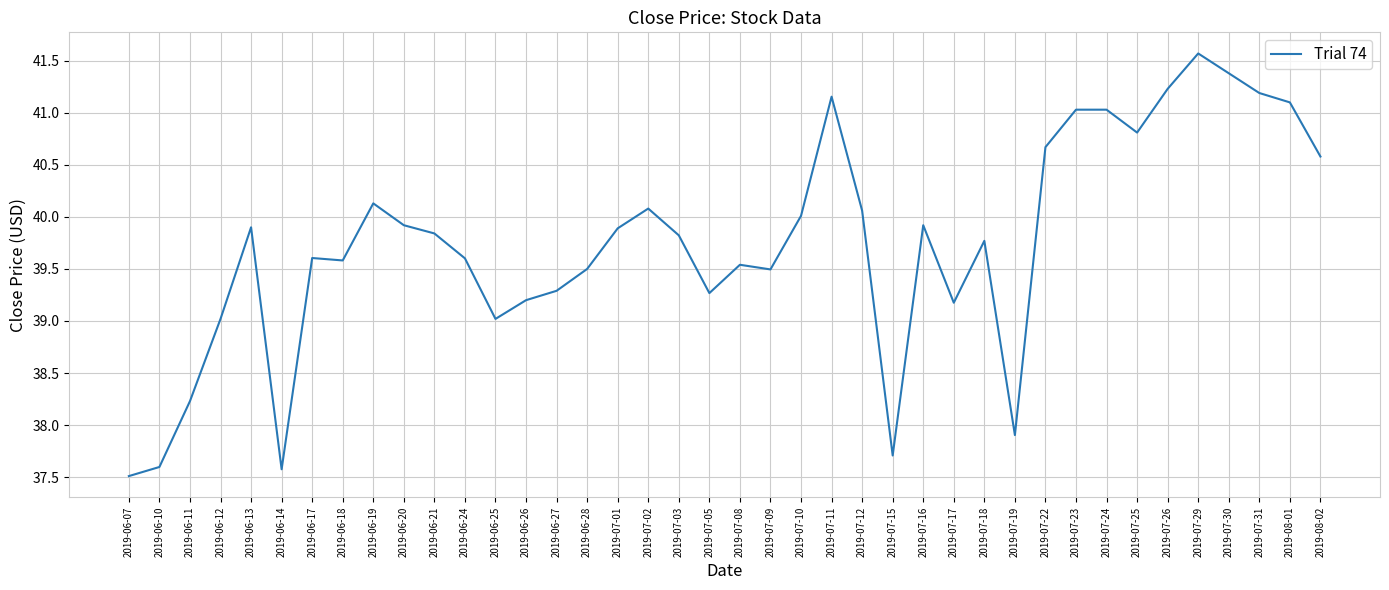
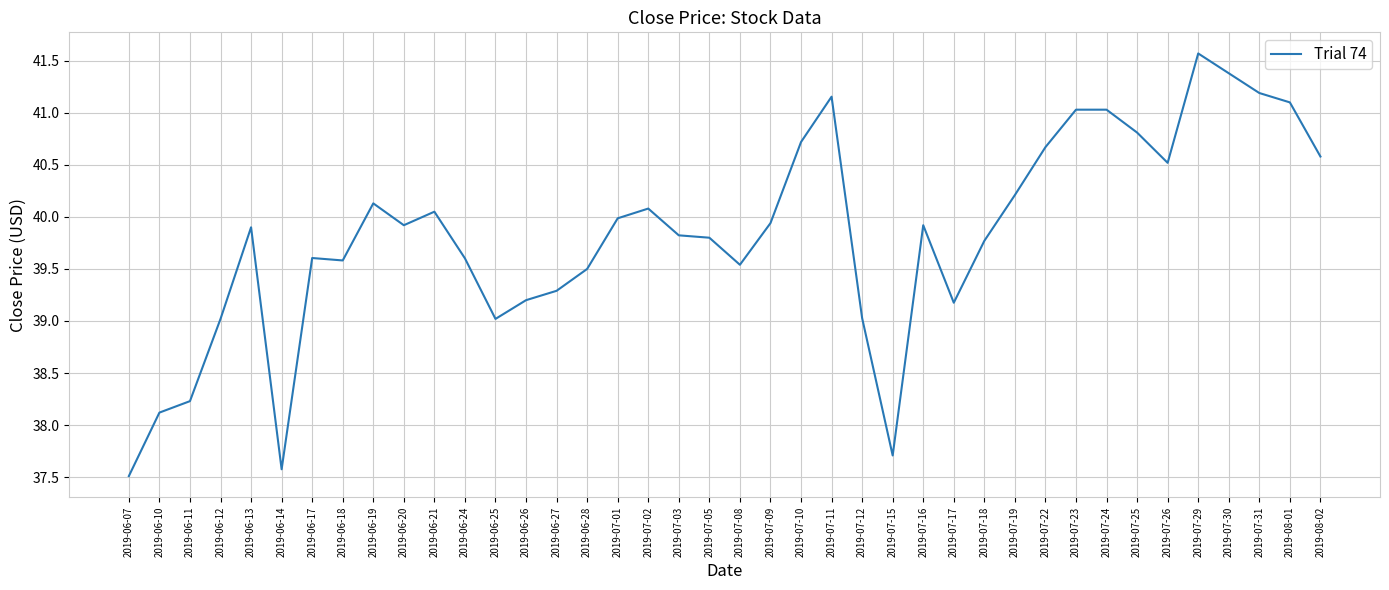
2019-06-10: 37.60 -> 38.12
2019-06-21: 39.84 -> 40.05
2019-07-01: 39.89 -> 39.99
2019-07-05: 39.27 -> 39.80
2019-07-09: 39.50 -> 39.94
2019-07-10: 40.01 -> 40.72
2019-07-12: 40.06 -> 39.03
2019-07-19: 37.90 -> 40.21
2019-07-26: 41.23 -> 40.52
